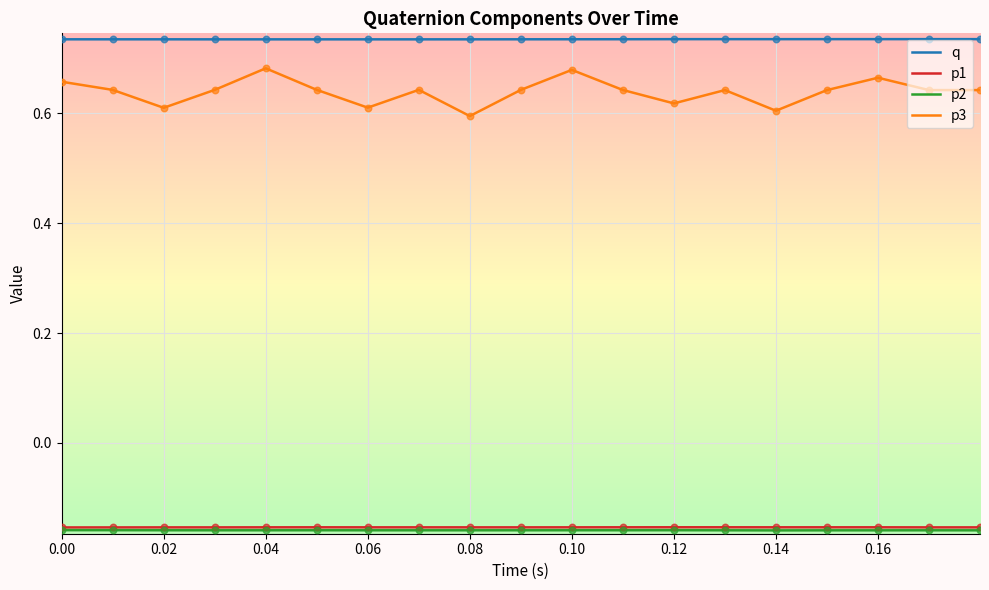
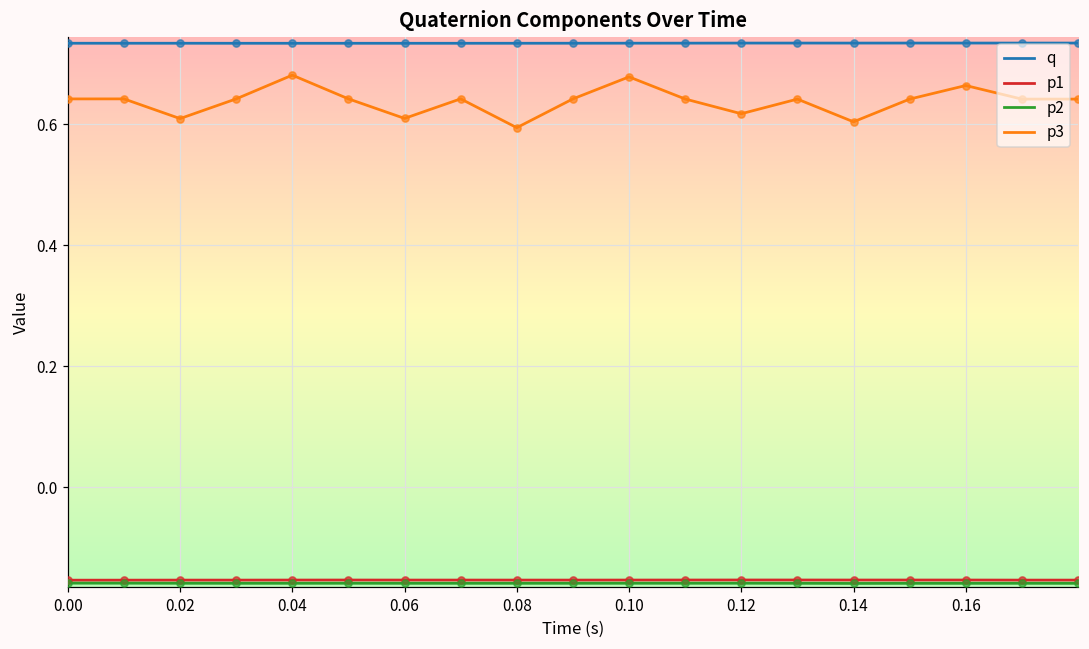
p3, 0.00: 0.66 -> 0.64
